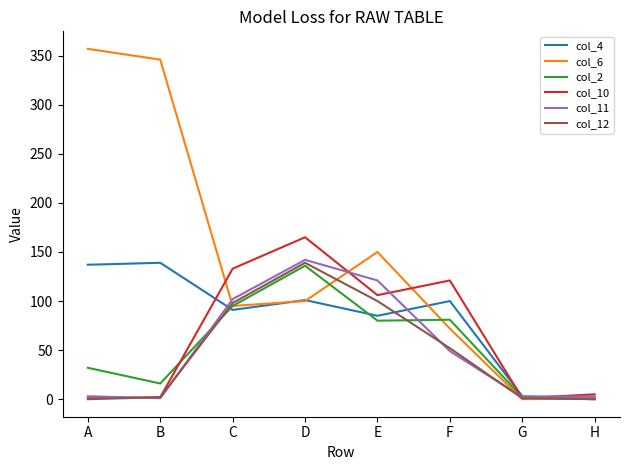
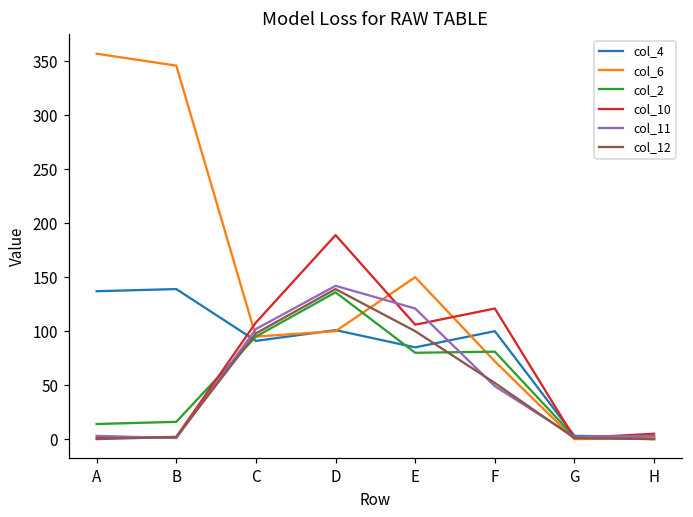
col_2, A: 30 -> 10
col_10, C: 130 -> 110
col_10, D: 170 -> 190
